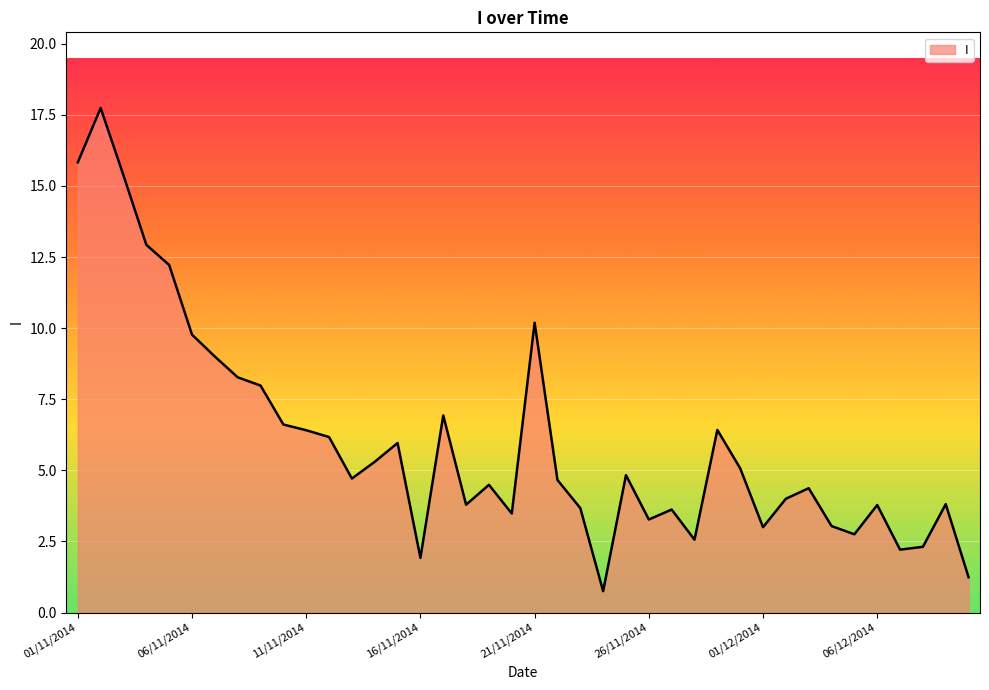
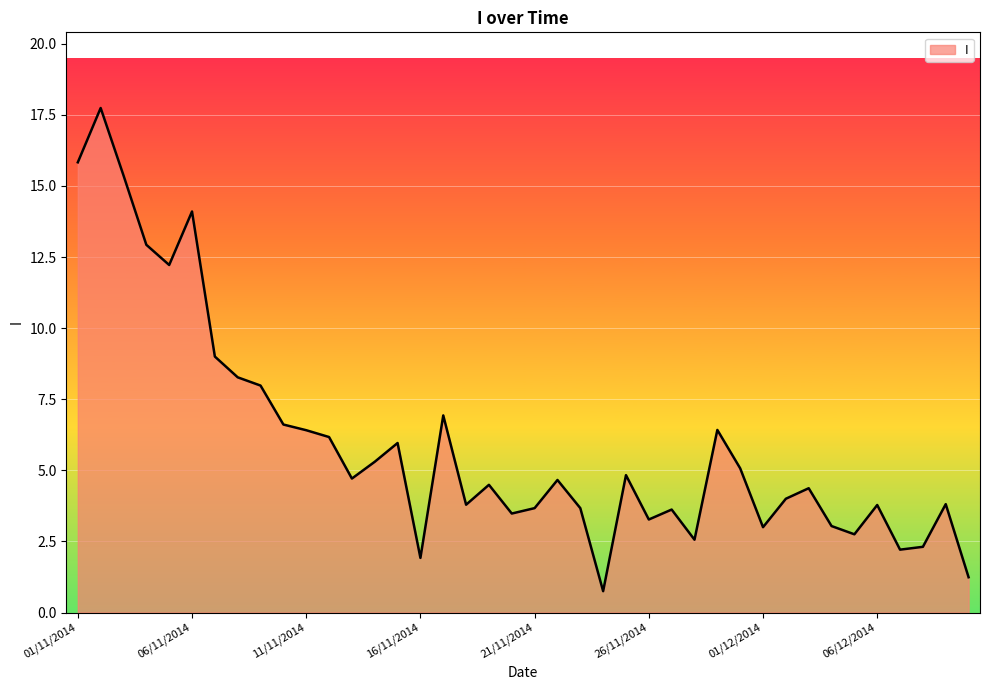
06/11/2014: 9.8 -> 14.1
21/11/2014: 10.2 -> 3.7
